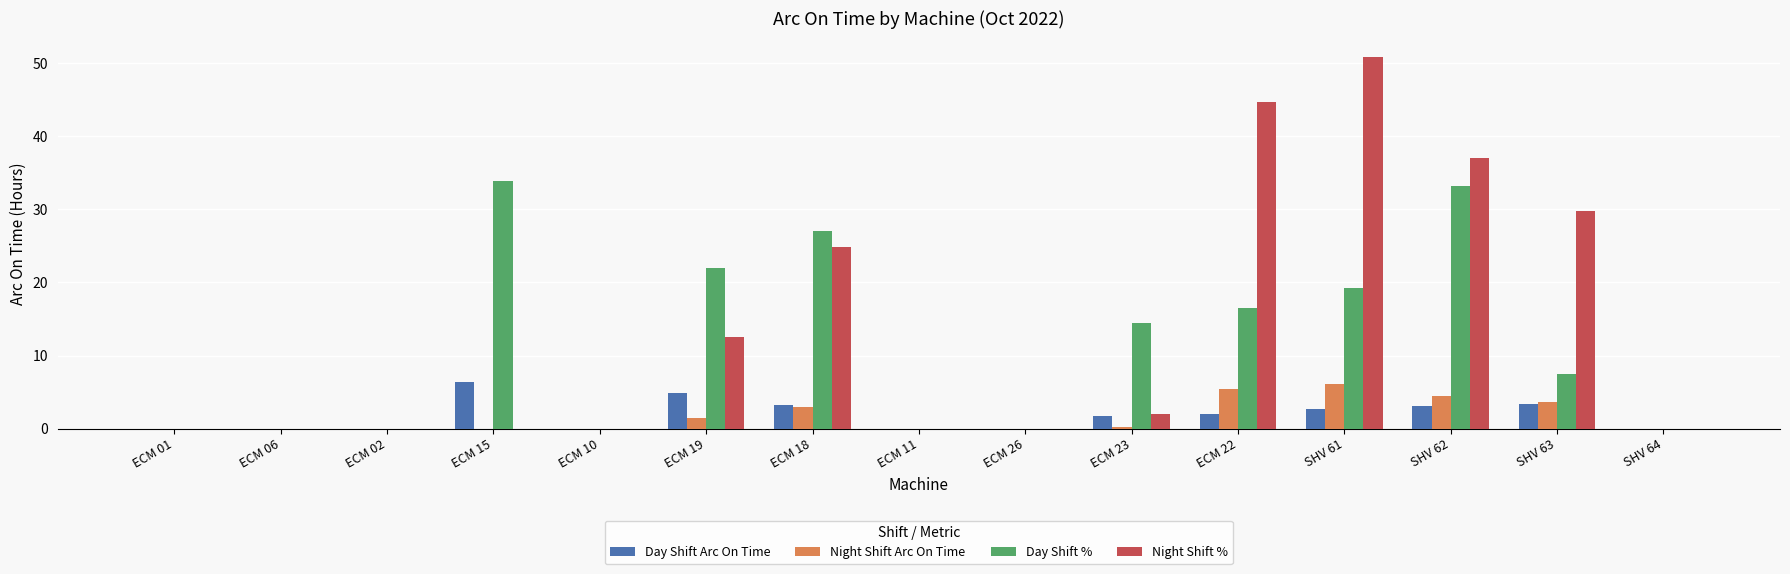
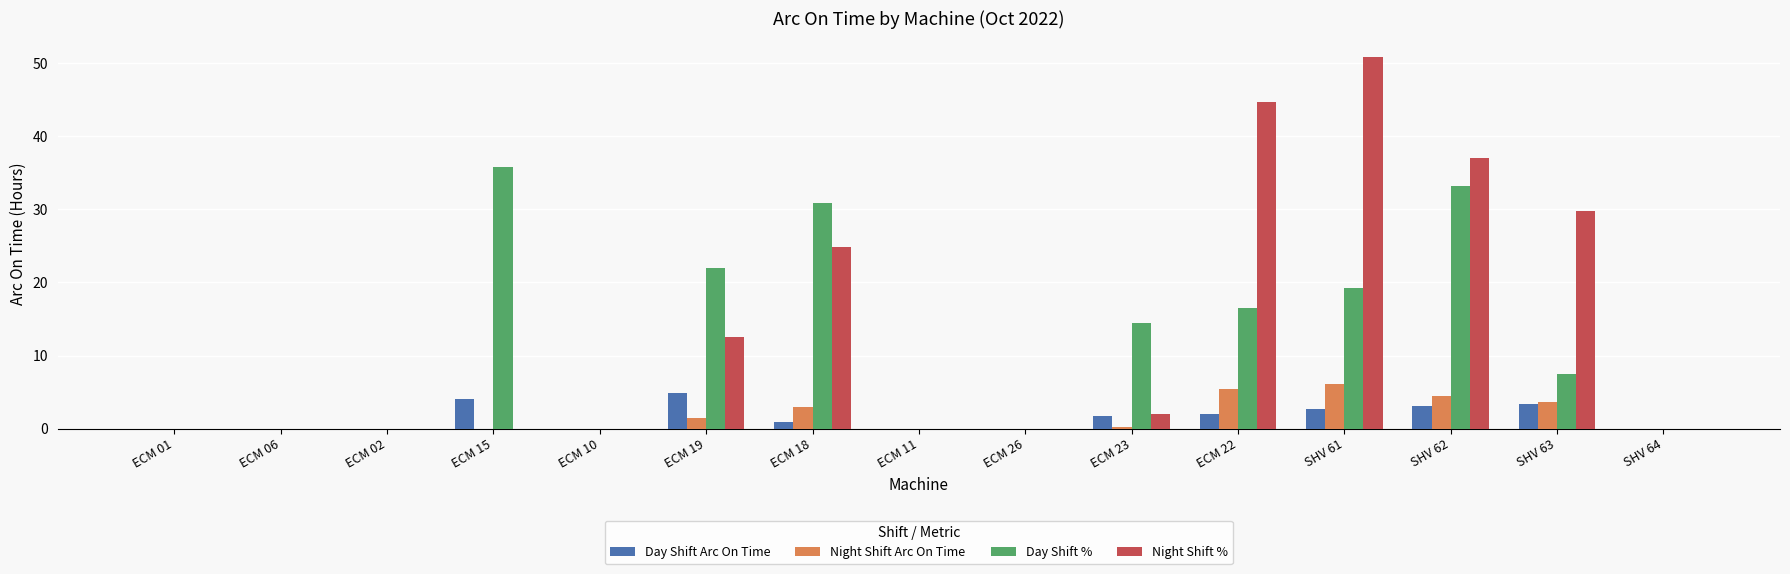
Day Shift Arc On Time, ECM 15: 6 -> 4
Day Shift %, ECM 15: 34 -> 36
Day Shift Arc On Time, ECM 18: 3 -> 1
Day Shift %, ECM 18: 27 -> 31
